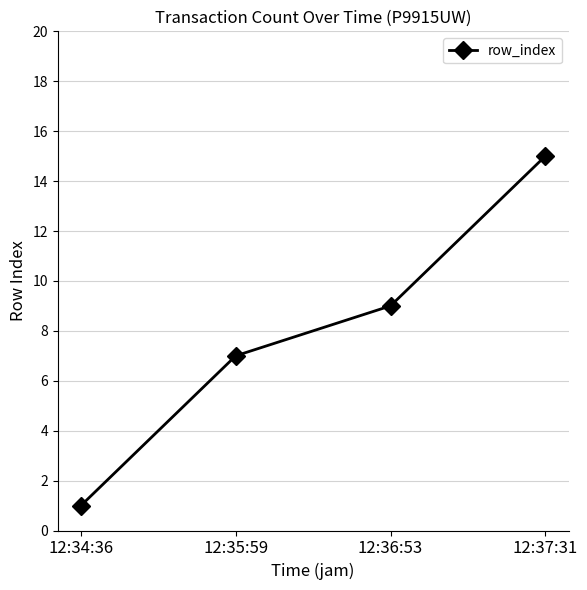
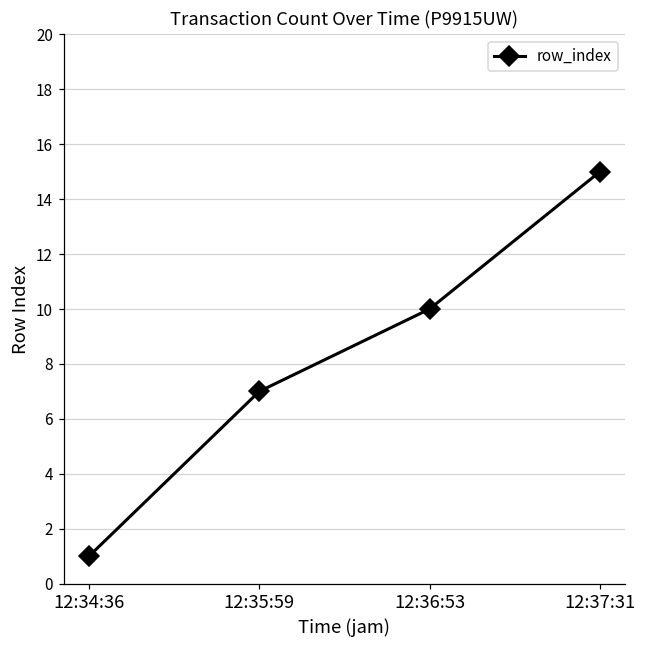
12:36:53: 9 -> 10
